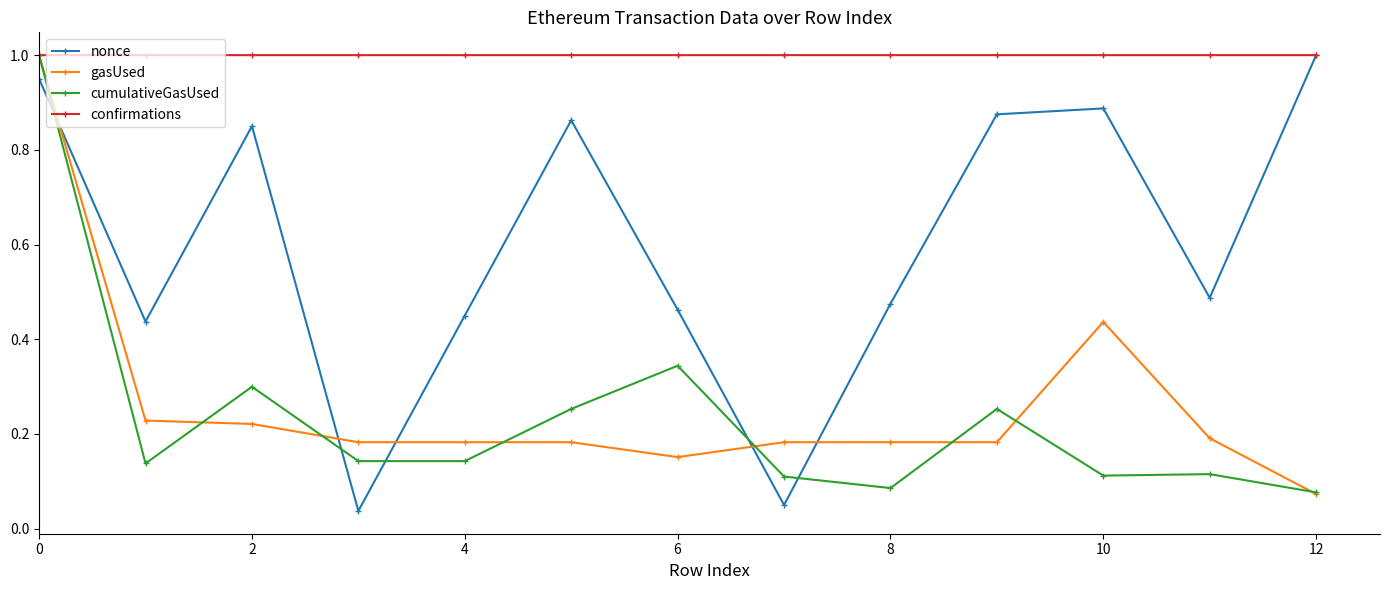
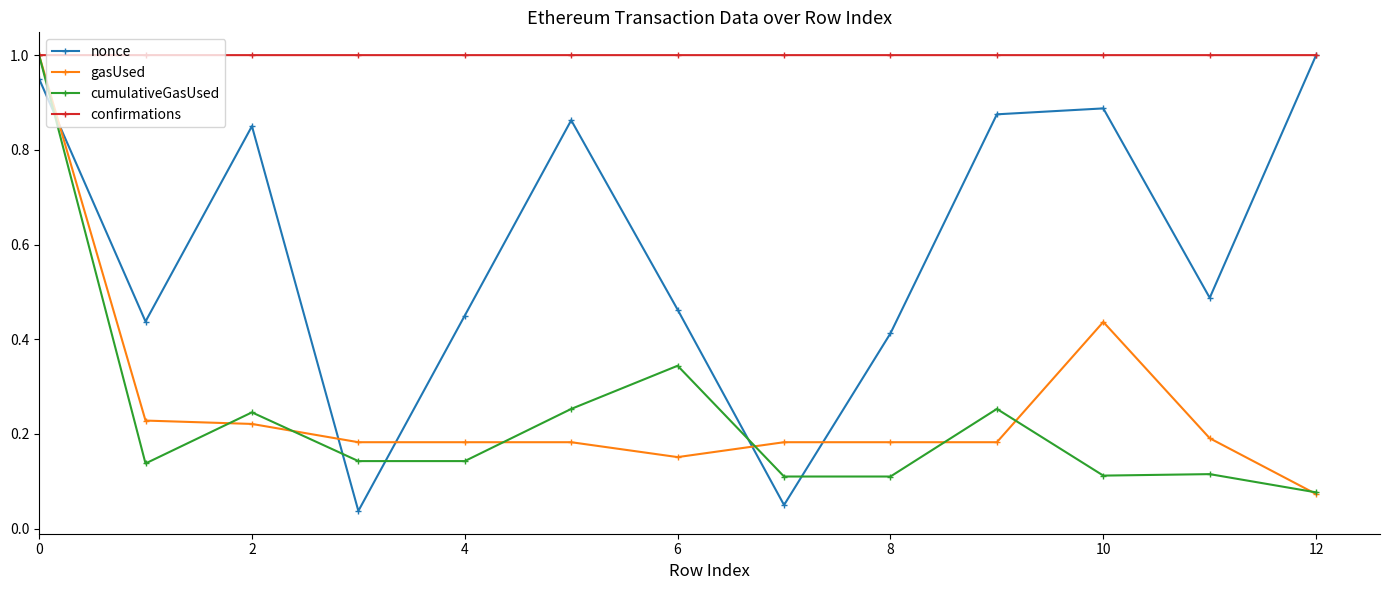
cumulativeGasUsed, 2: 0.30 -> 0.25
nonce, 8: 0.48 -> 0.41
cumulativeGasUsed, 8: 0.09 -> 0.11
